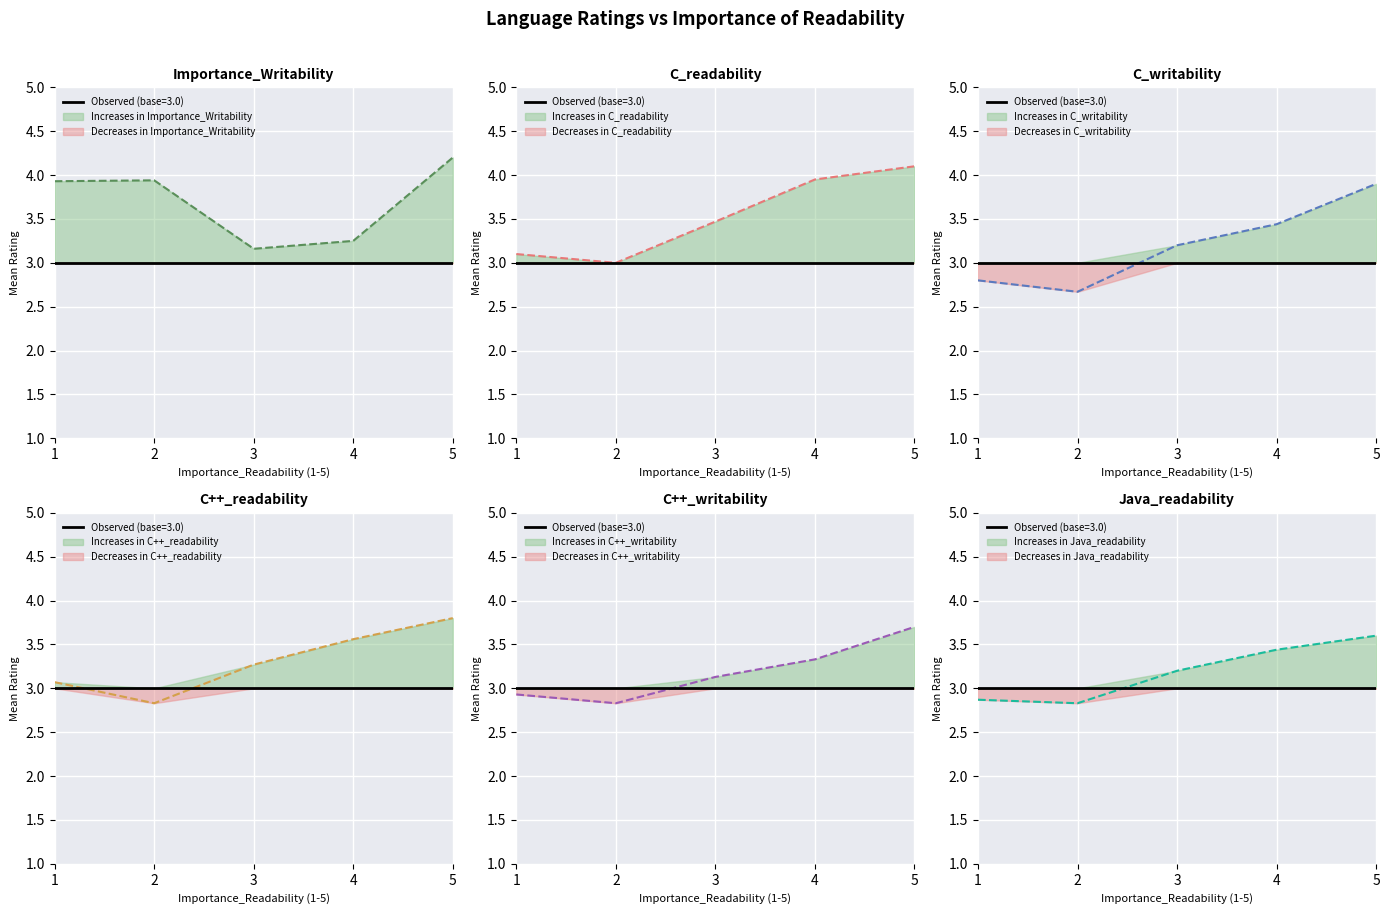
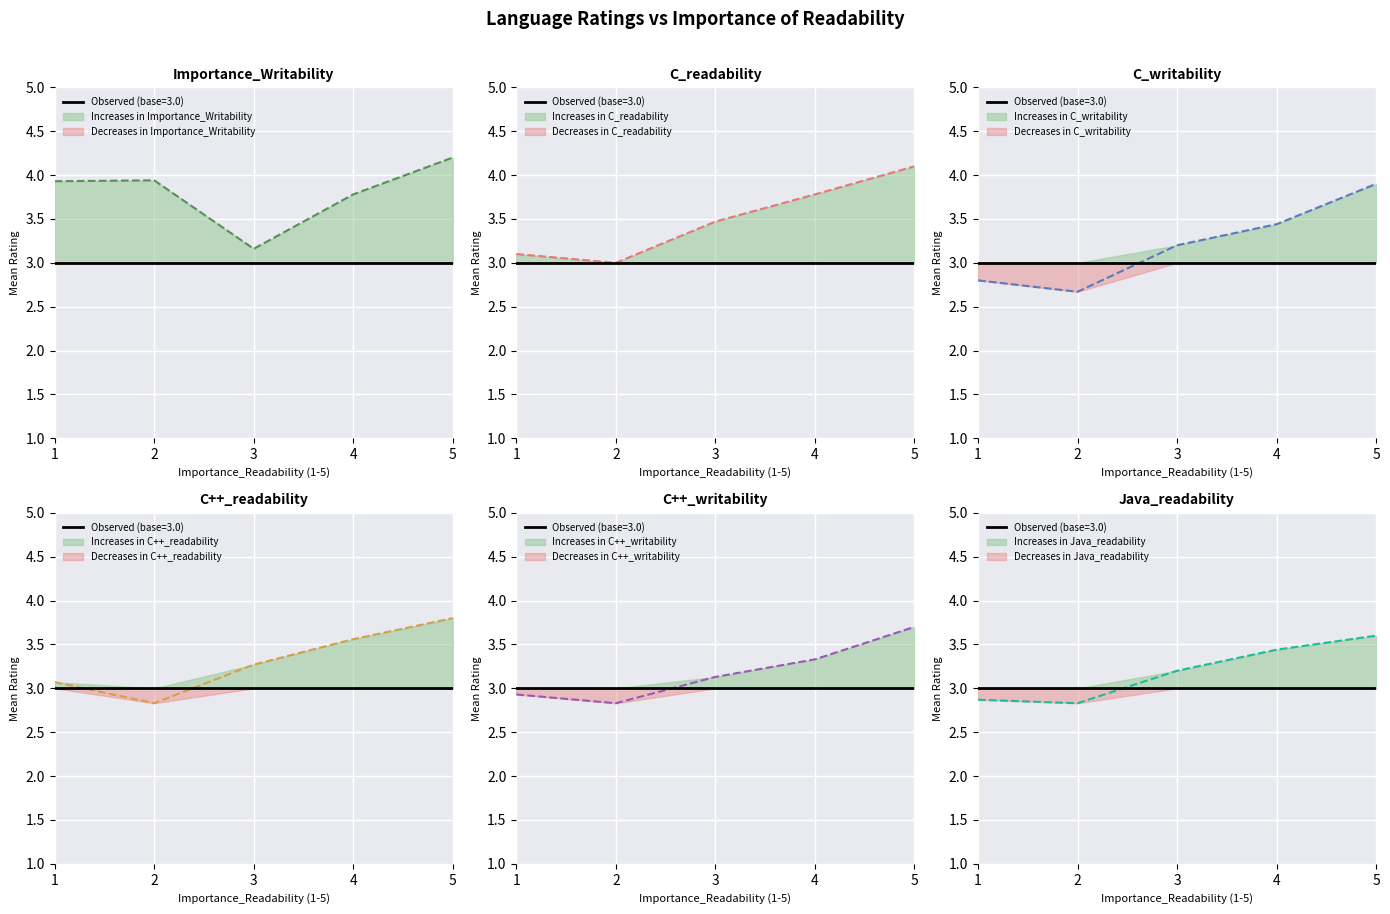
Importance_Writability, Increases in Importance_Writability, 4: 3.3 -> 3.8
C_readability, Increases in C_readability, 4: 4.0 -> 3.8
